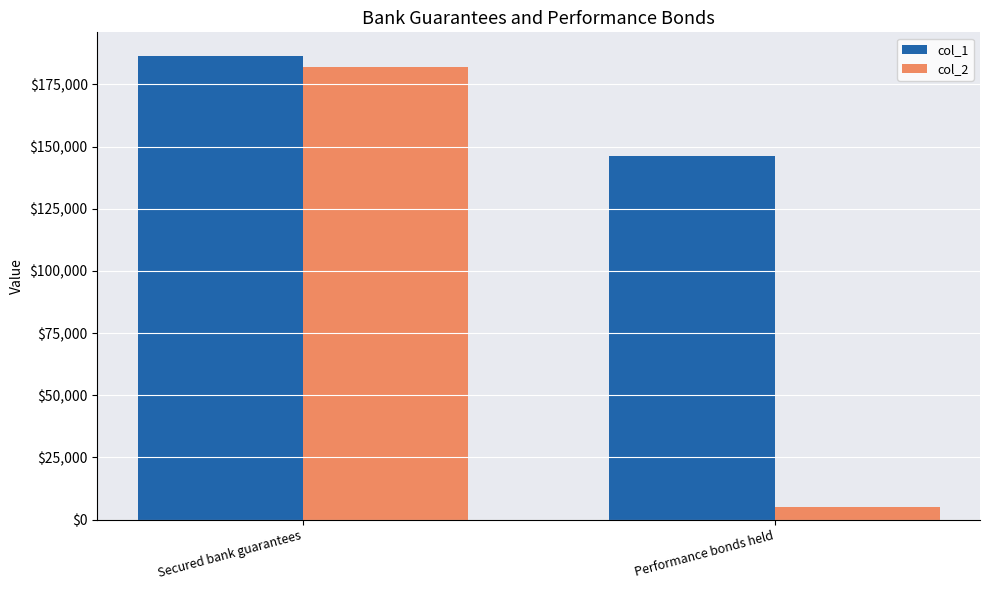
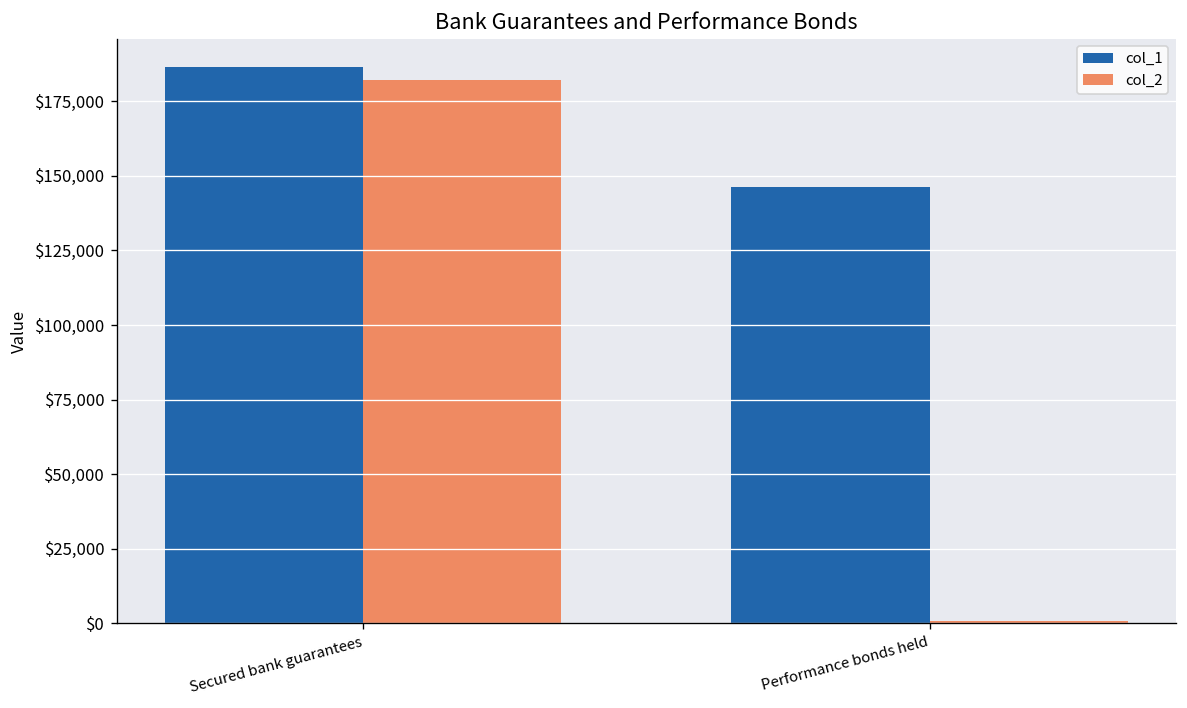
col_2, Performance bonds held: $5,000 -> $1,000
